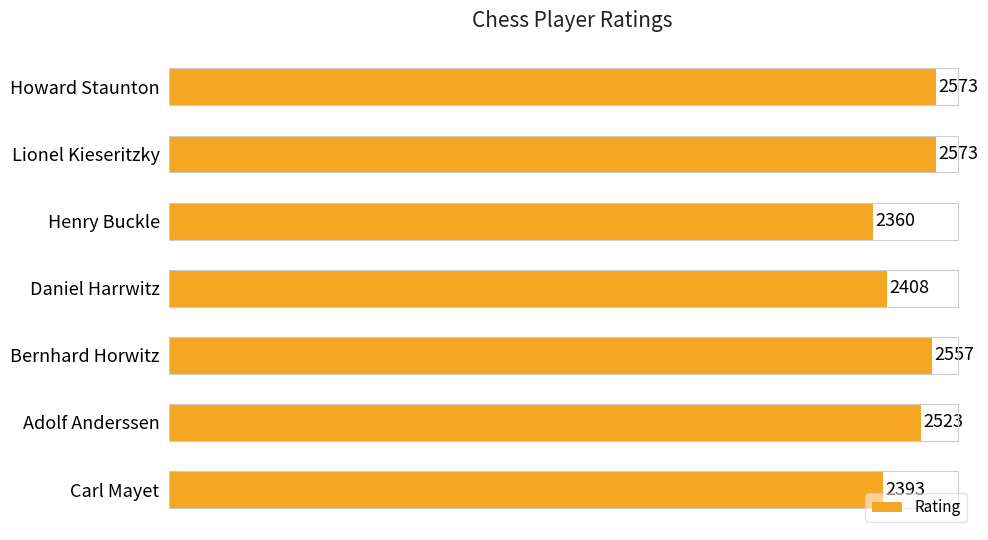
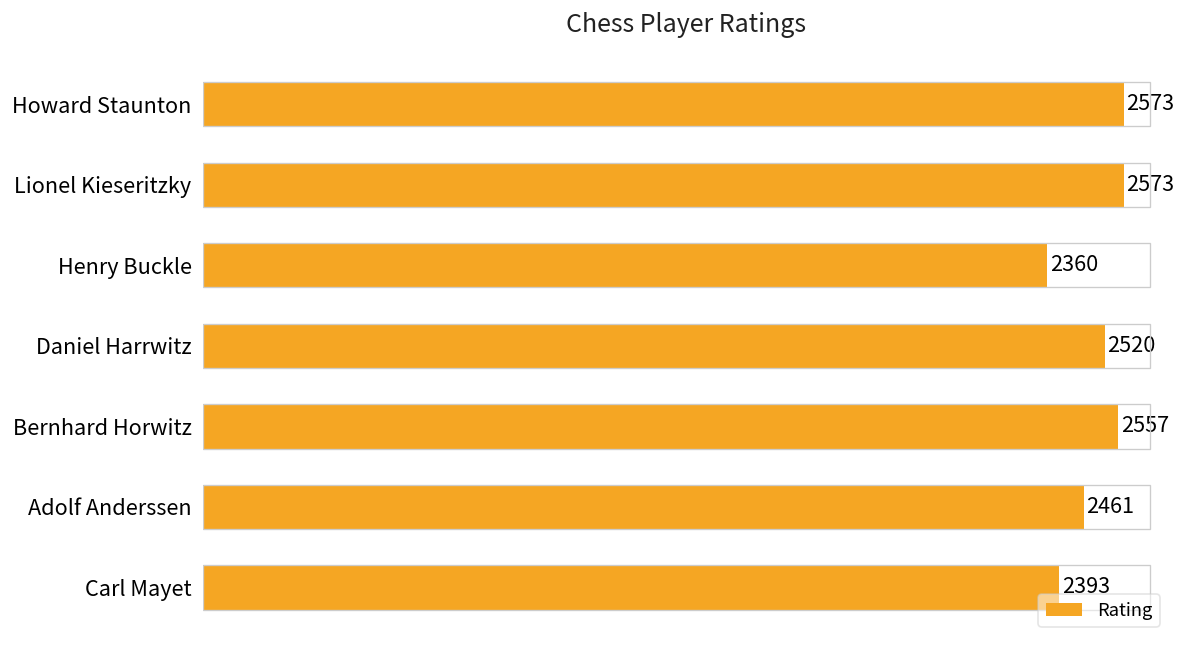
Daniel Harrwitz: 2408 -> 2520
Adolf Anderssen: 2523 -> 2461
